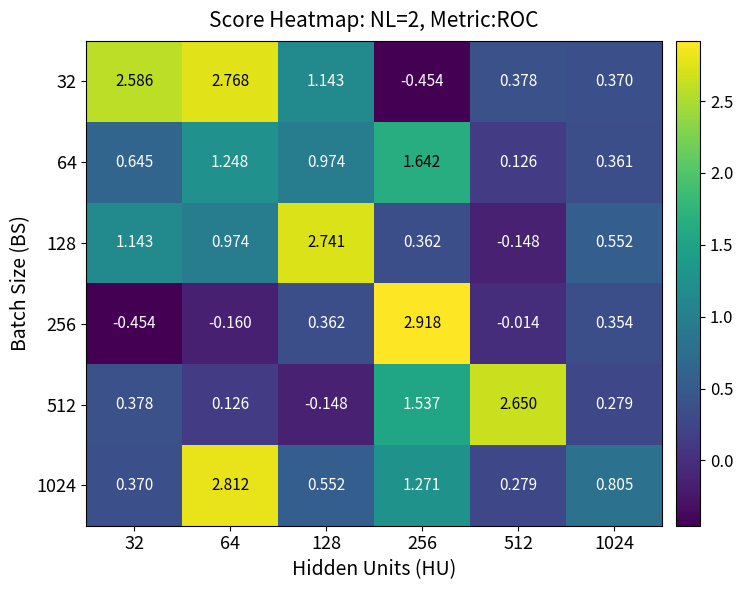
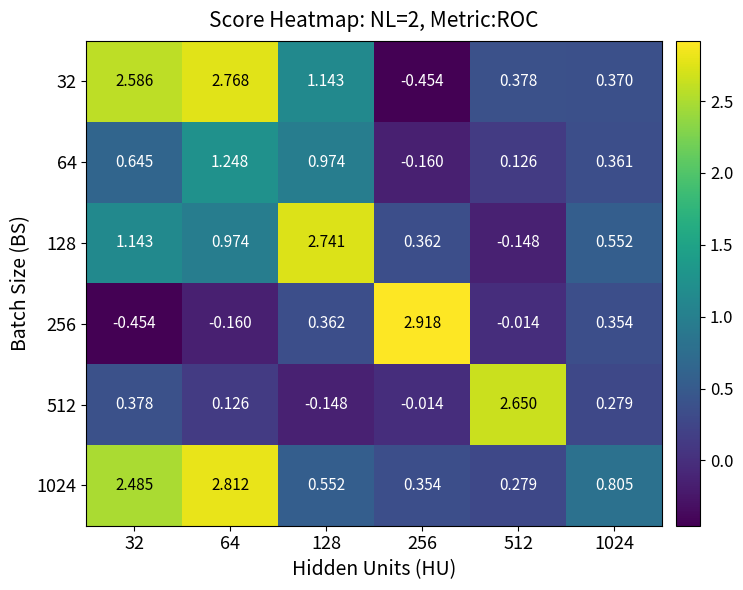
64, 256: 1.642 -> -0.160
512, 256: 1.537 -> -0.014
1024, 32: 0.370 -> 2.485
1024, 256: 1.271 -> 0.354
